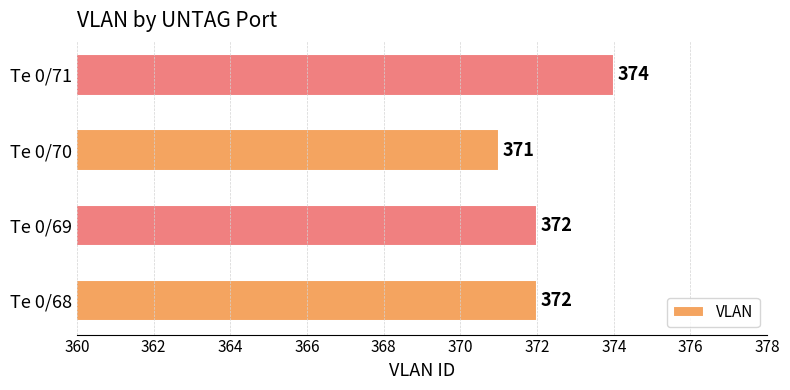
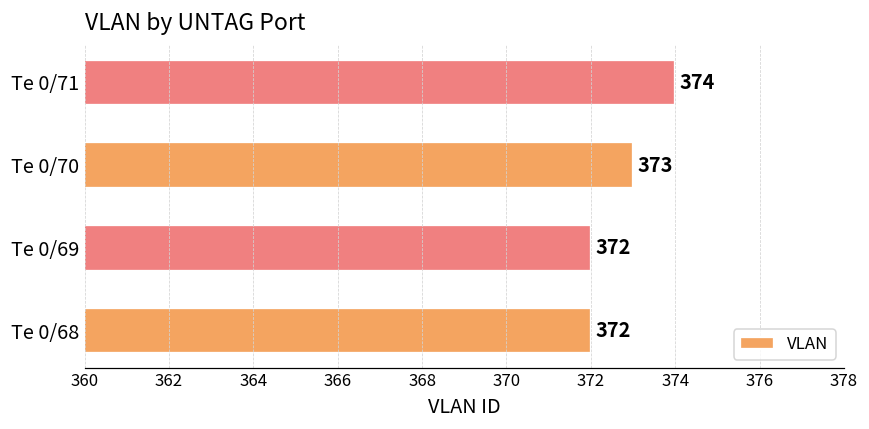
Te 0/70: 371 -> 373
